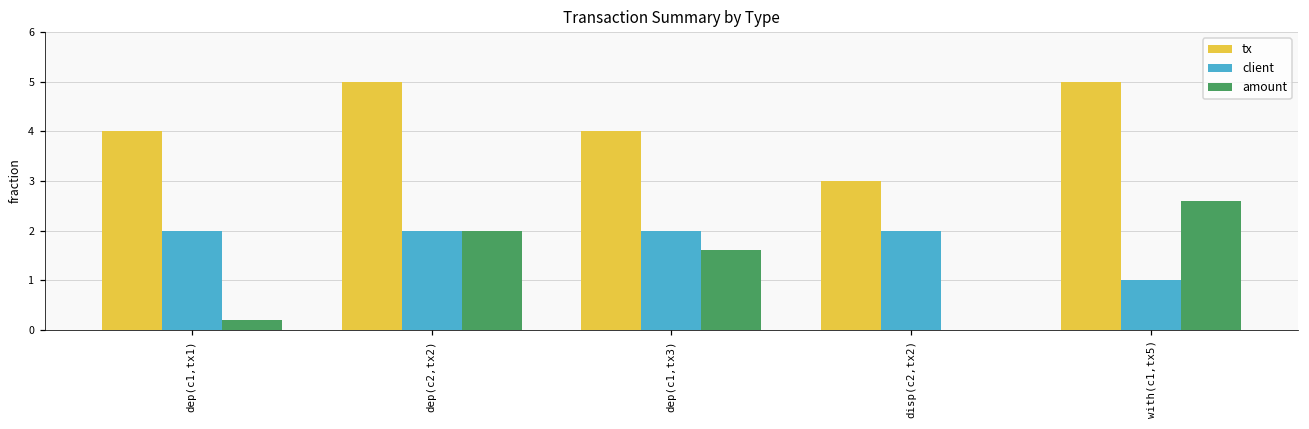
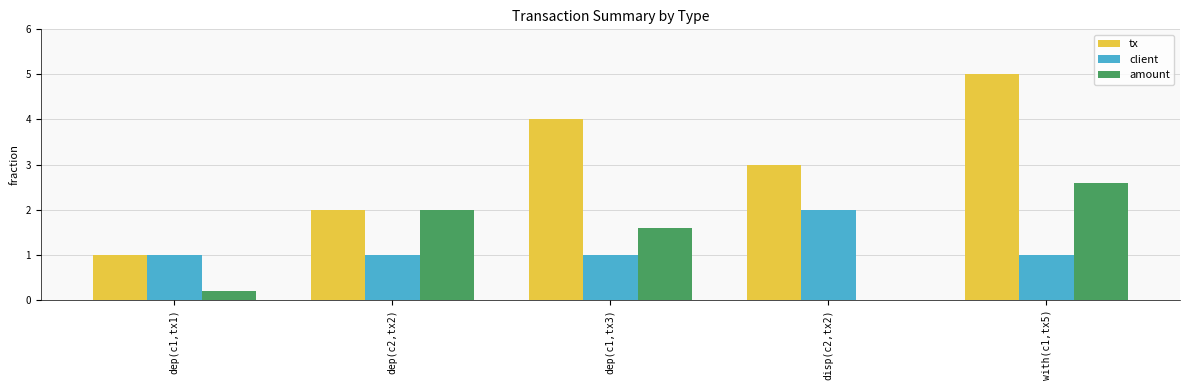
tx, dep(c1,tx1): 4 -> 1
client, dep(c1,tx1): 2 -> 1
tx, dep(c2,tx2): 5 -> 2
client, dep(c2,tx2): 2 -> 1
client, dep(c1,tx3): 2 -> 1
